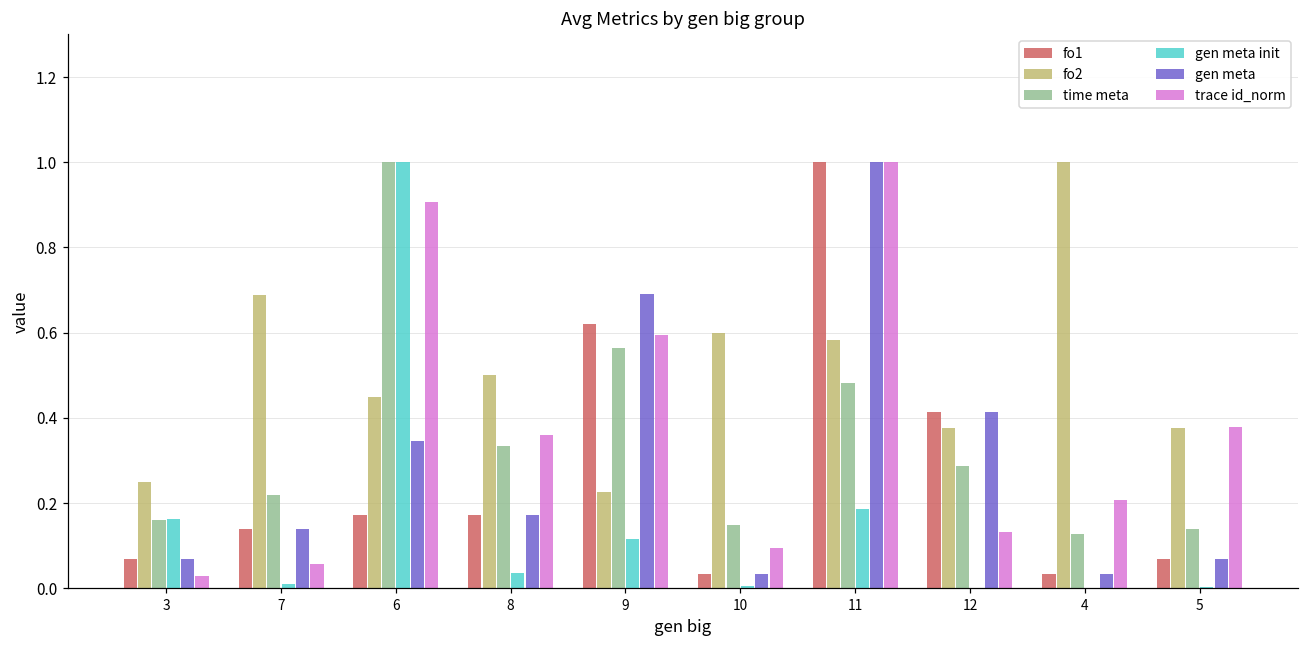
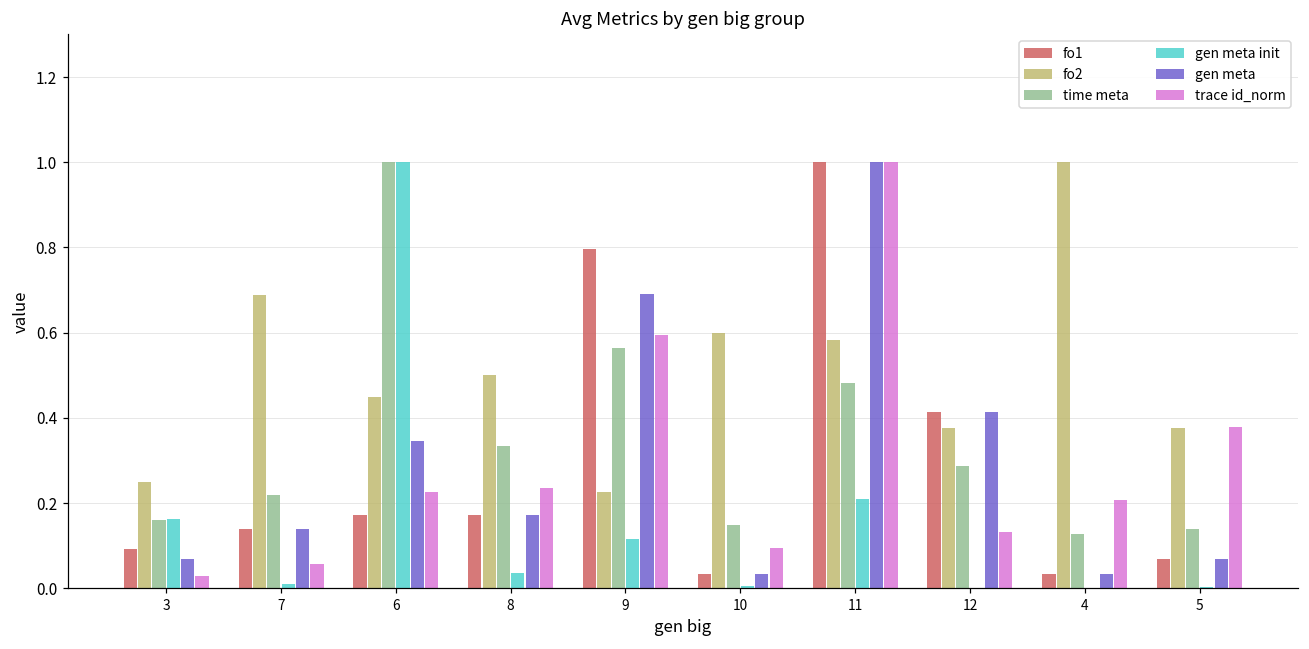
fo1, 3: 0.07 -> 0.09
trace id_norm, 6: 0.91 -> 0.23
trace id_norm, 8: 0.36 -> 0.24
fo1, 9: 0.62 -> 0.80
gen meta init, 11: 0.19 -> 0.21
